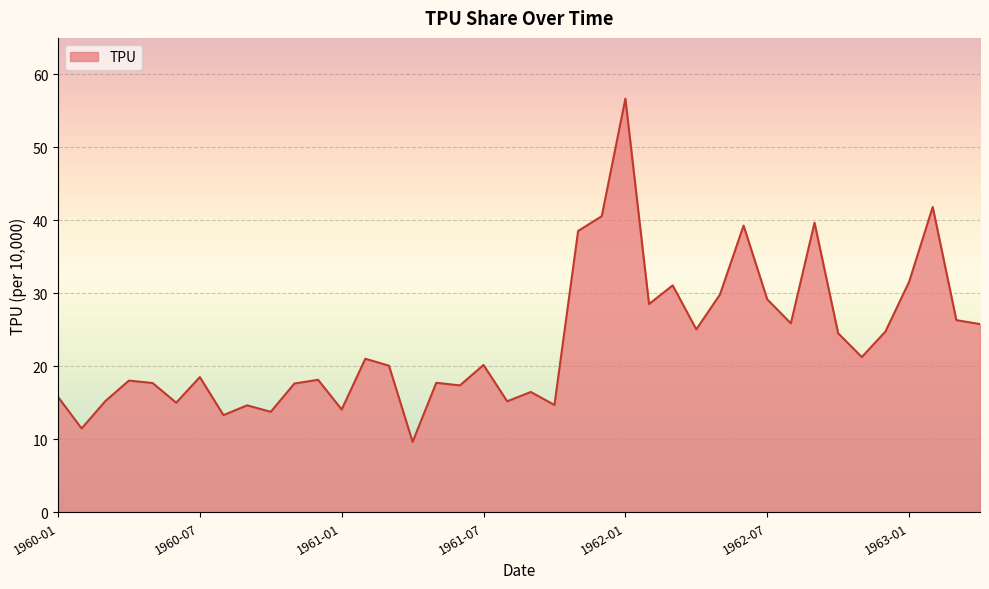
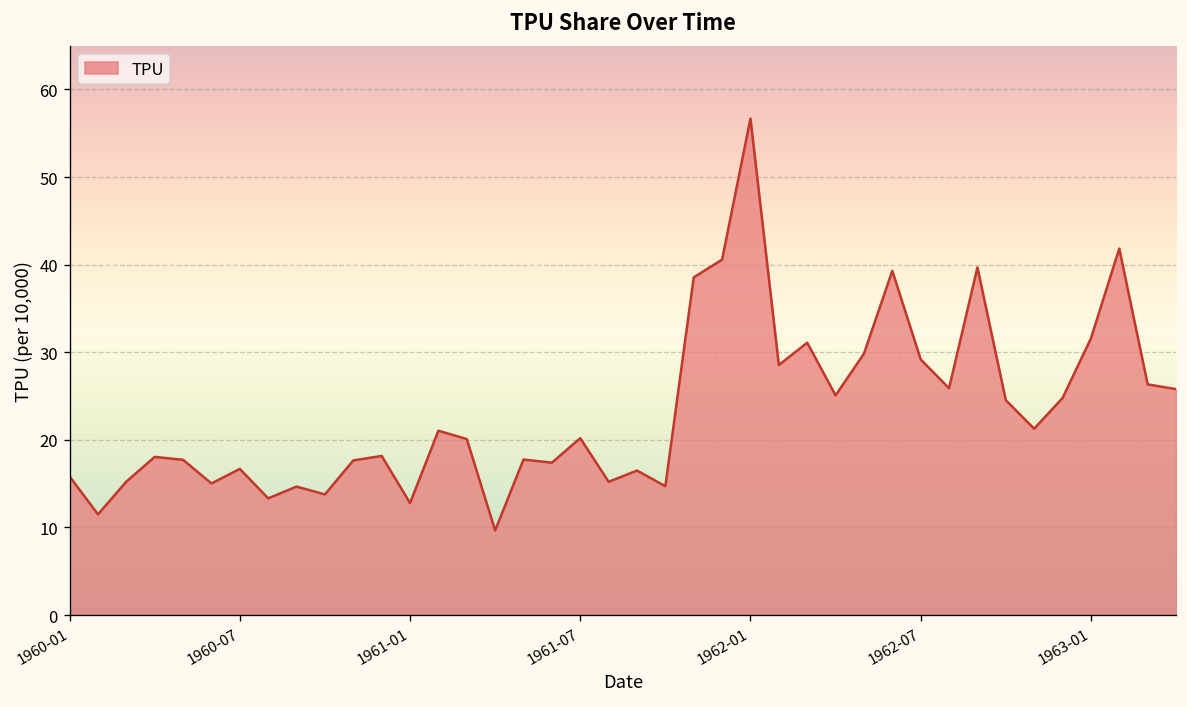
1960-07: 19 -> 17
1961-01: 14 -> 13
